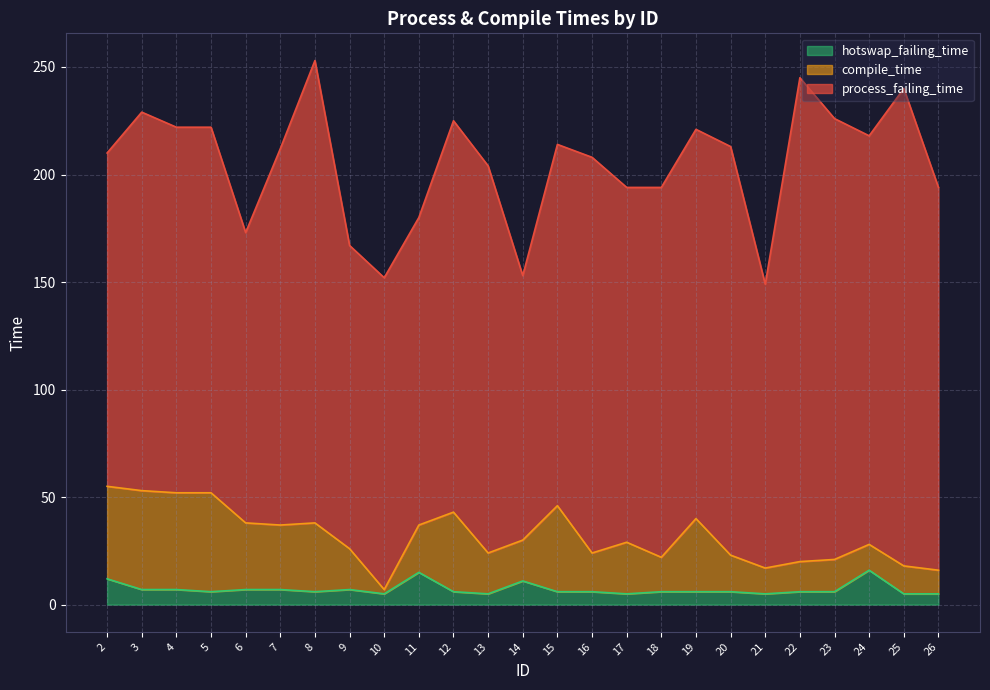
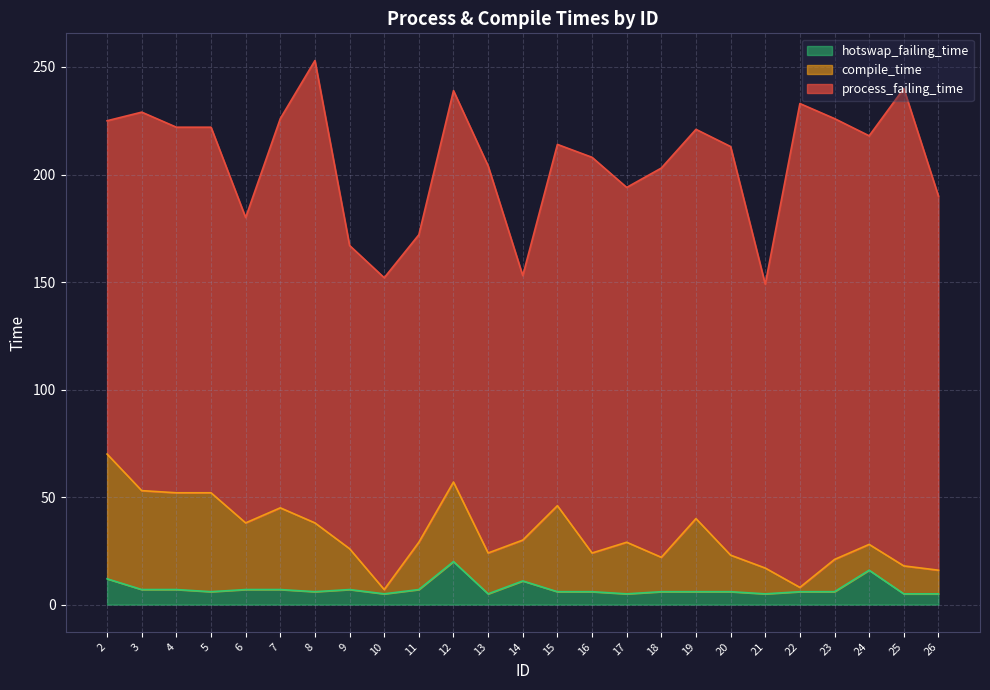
compile_time, 2: 43 -> 58
process_failing_time, 6: 135 -> 142
compile_time, 7: 30 -> 38
process_failing_time, 7: 175 -> 181
hotswap_failing_time, 11: 15 -> 7
hotswap_failing_time, 12: 6 -> 20
process_failing_time, 18: 172 -> 181
compile_time, 22: 14 -> 2
process_failing_time, 26: 178 -> 174
